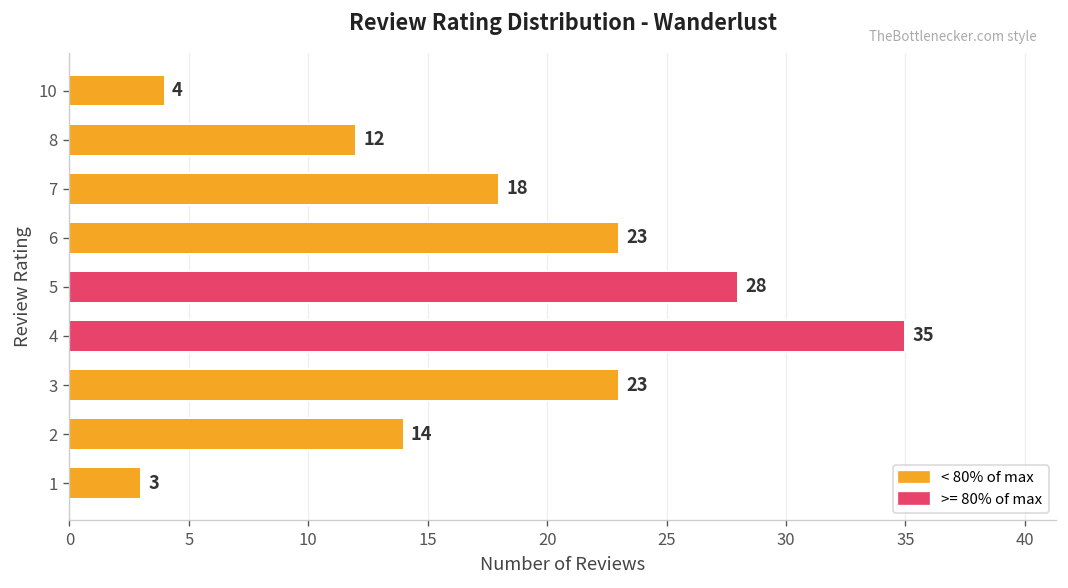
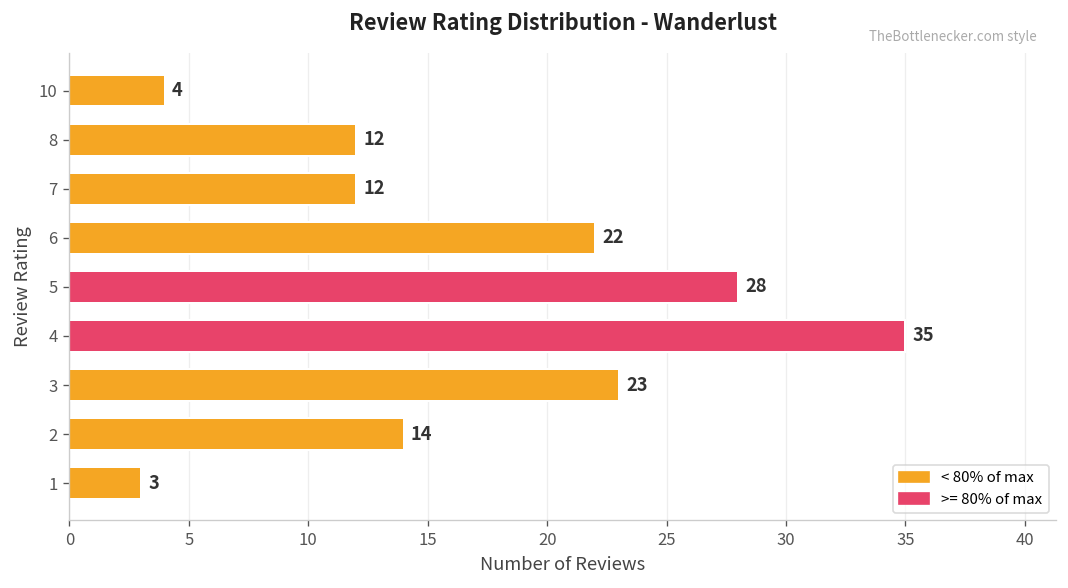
7: 18 -> 12
6: 23 -> 22
